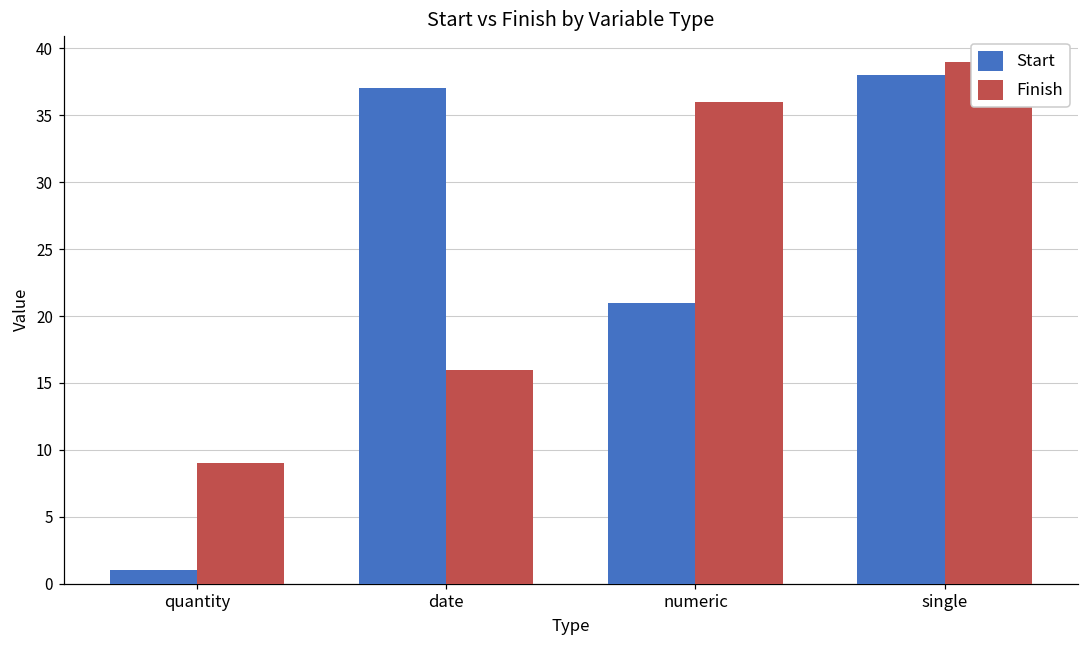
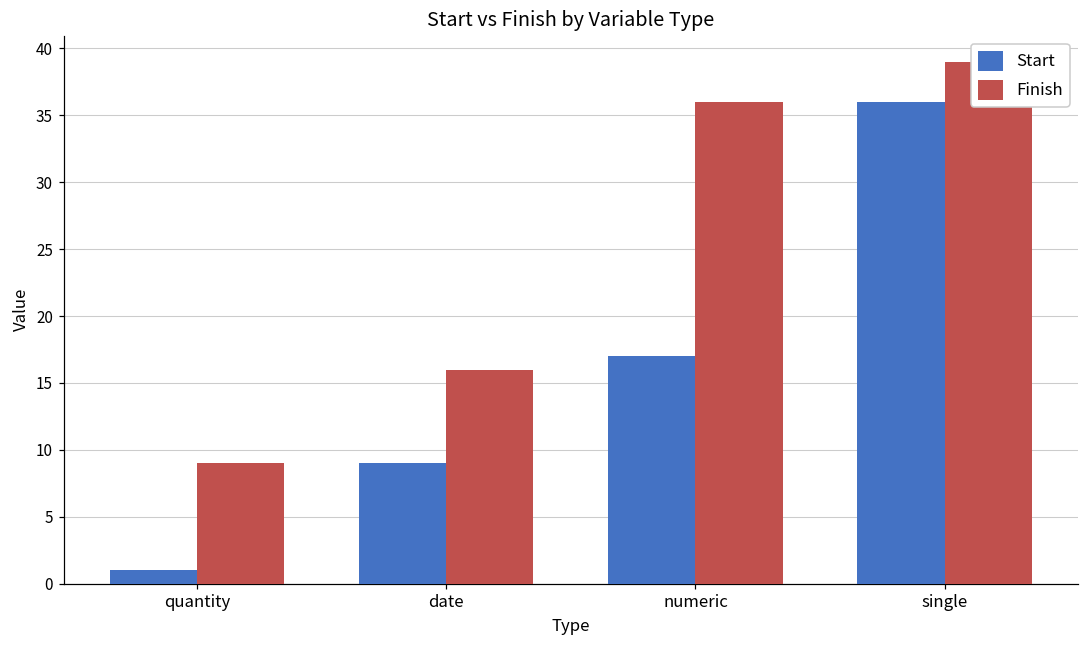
Start, date: 37 -> 9
Start, numeric: 21 -> 17
Start, single: 38 -> 36
